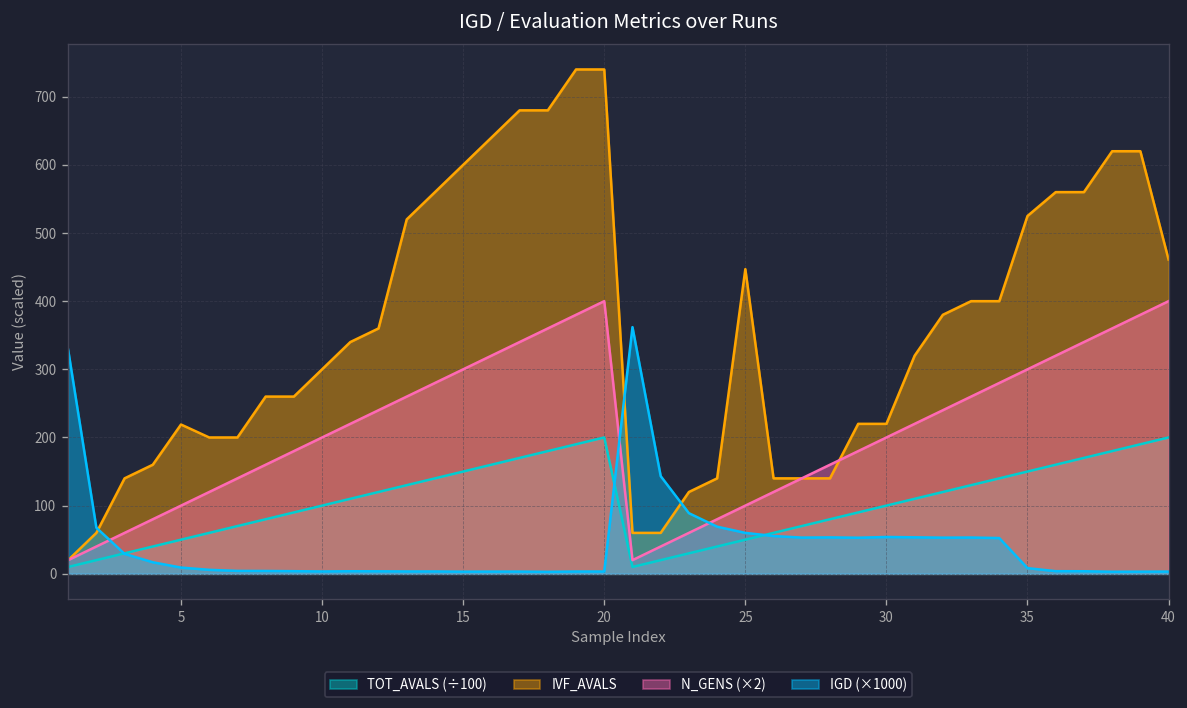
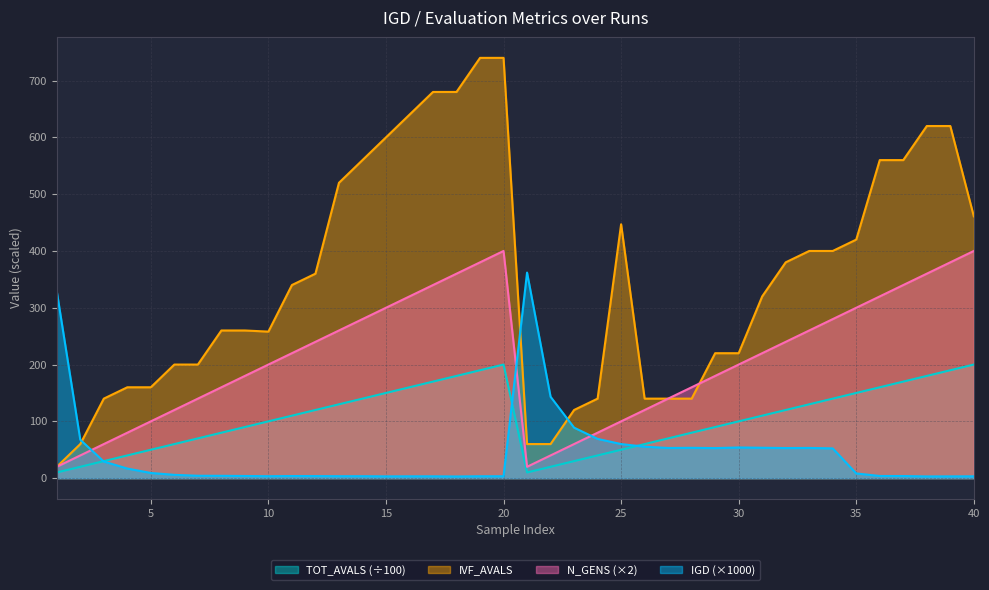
IVF_AVALS, 5: 220 -> 160
IVF_AVALS, 10: 300 -> 260
IVF_AVALS, 35: 530 -> 420
